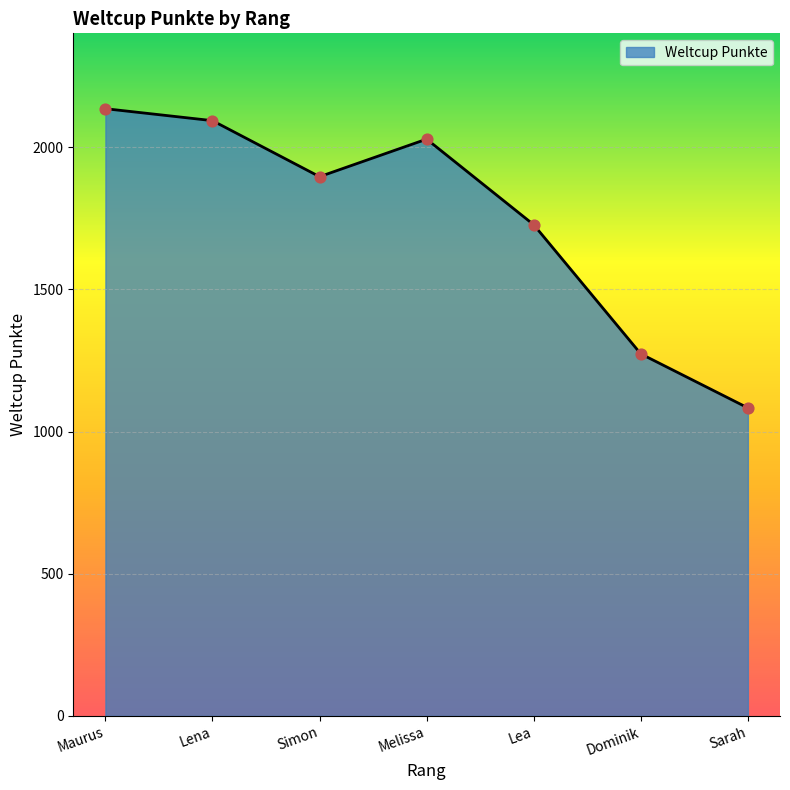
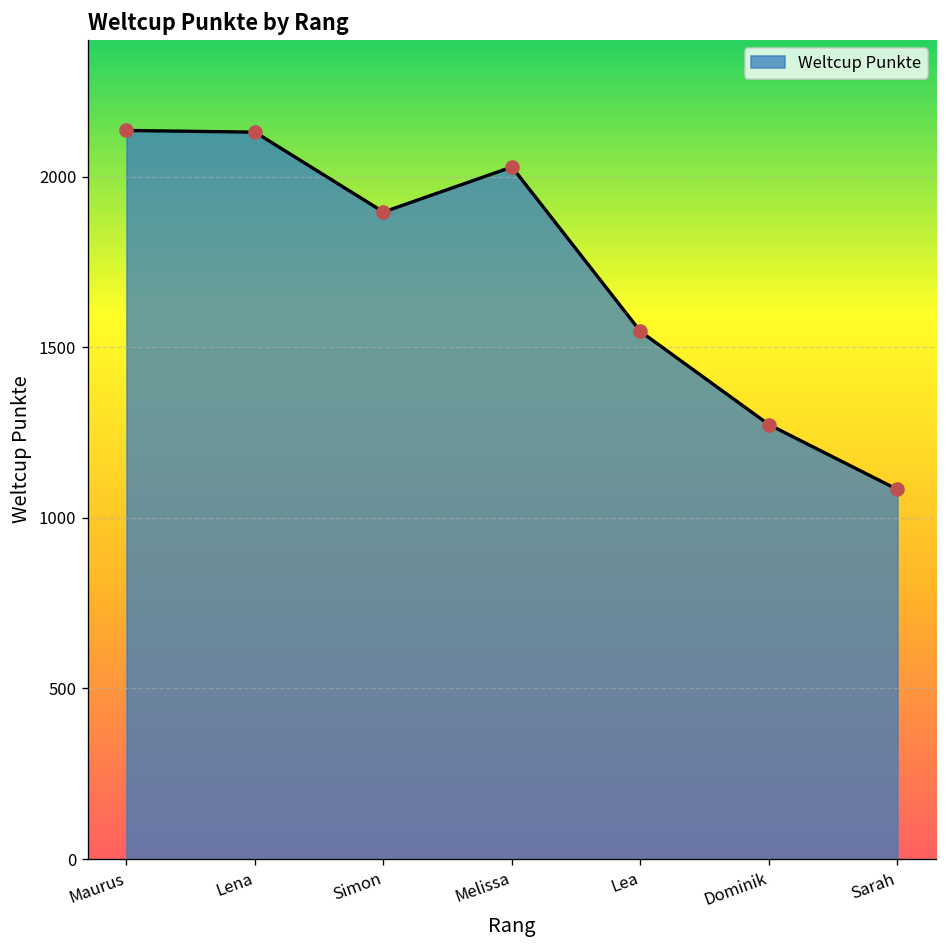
Lena: 2090 -> 2130
Lea: 1730 -> 1550
